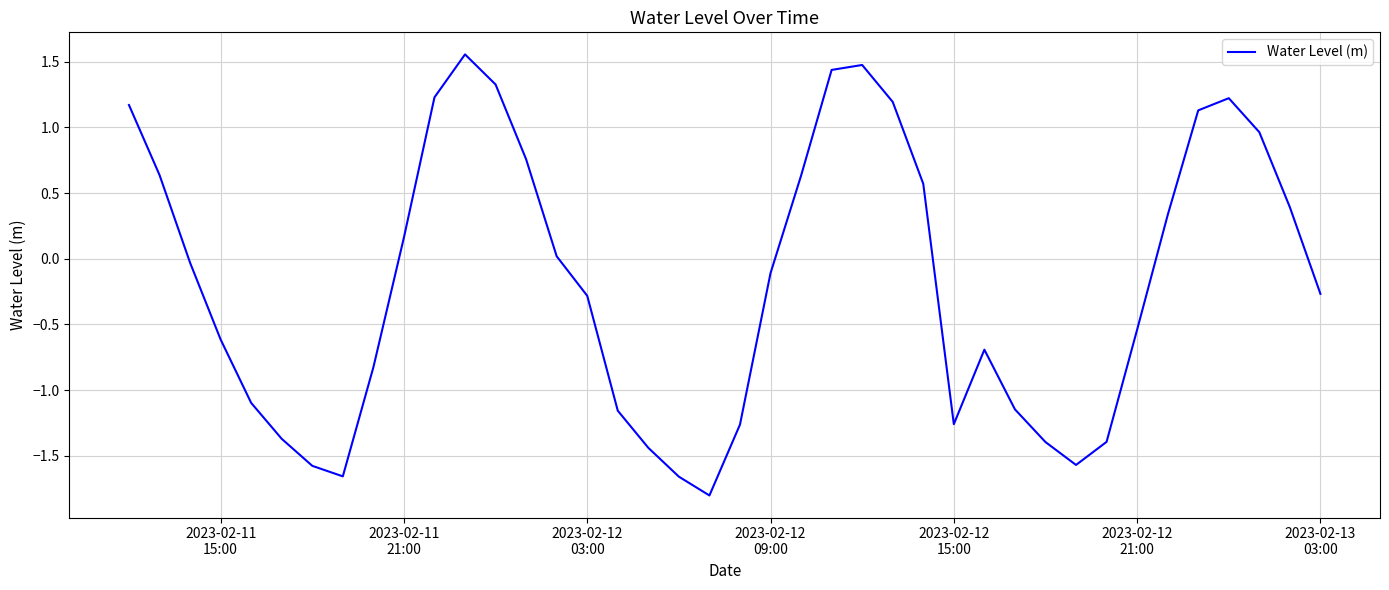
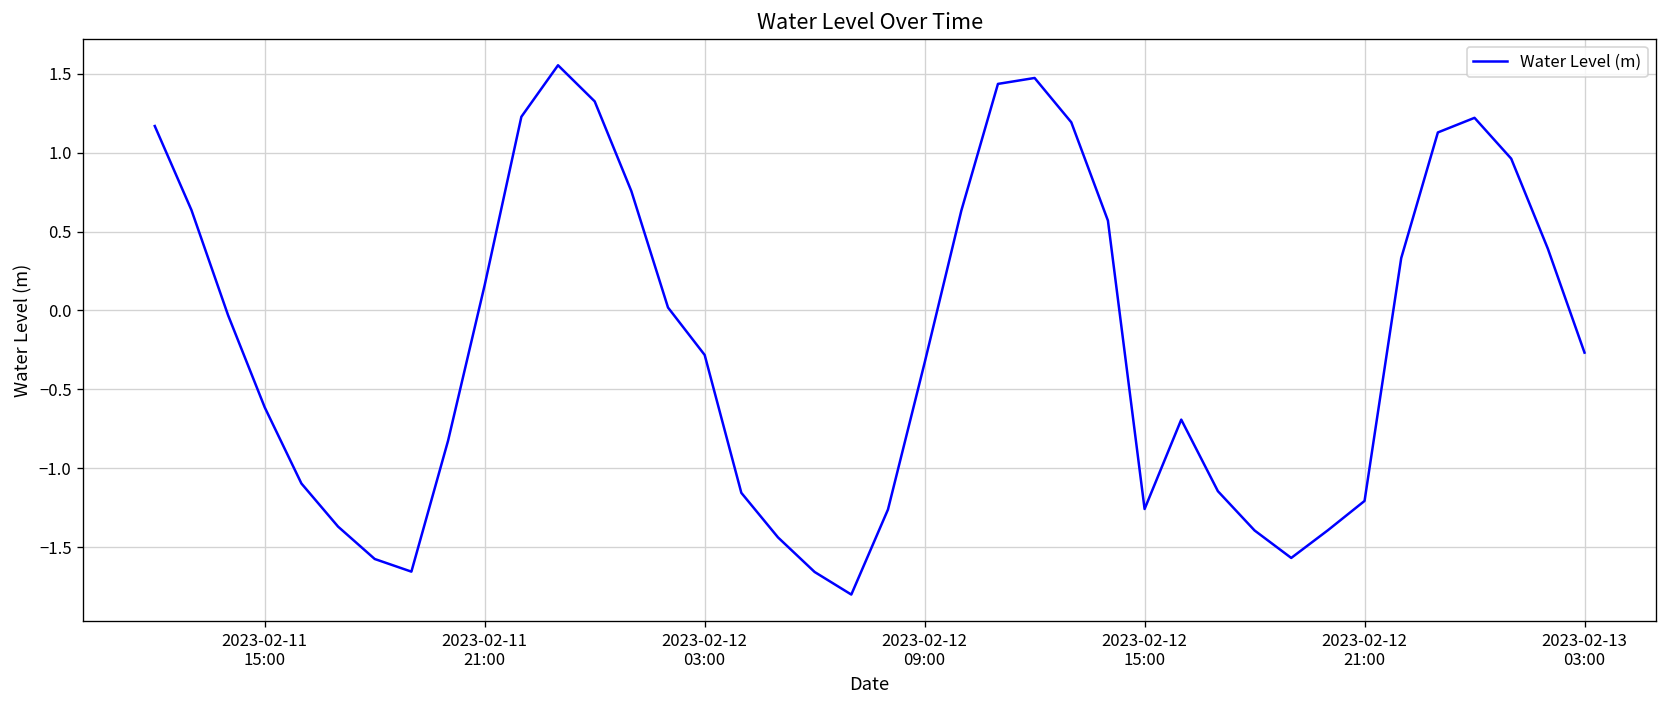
2023-02-12 09:00: -0.11 -> -0.33
2023-02-12 21:00: -0.54 -> -1.21
